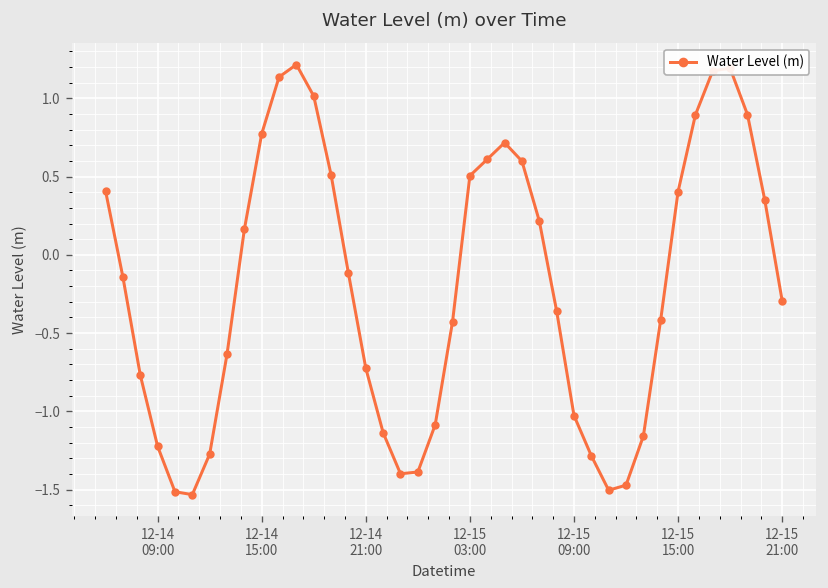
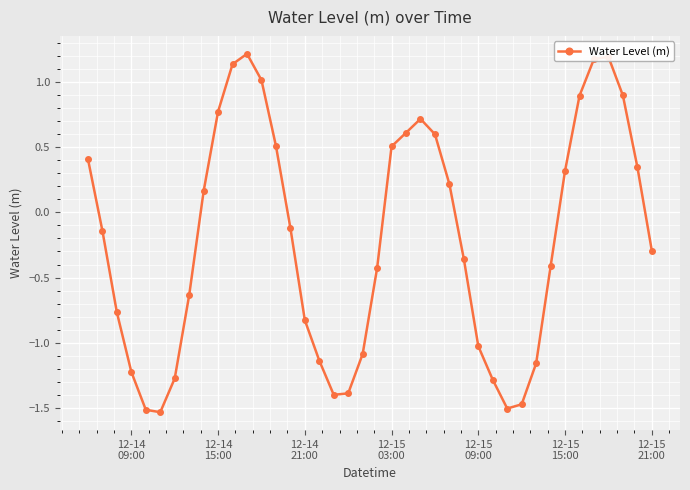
12-14 21:00: -0.72 -> -0.83
12-15 15:00: 0.40 -> 0.32
